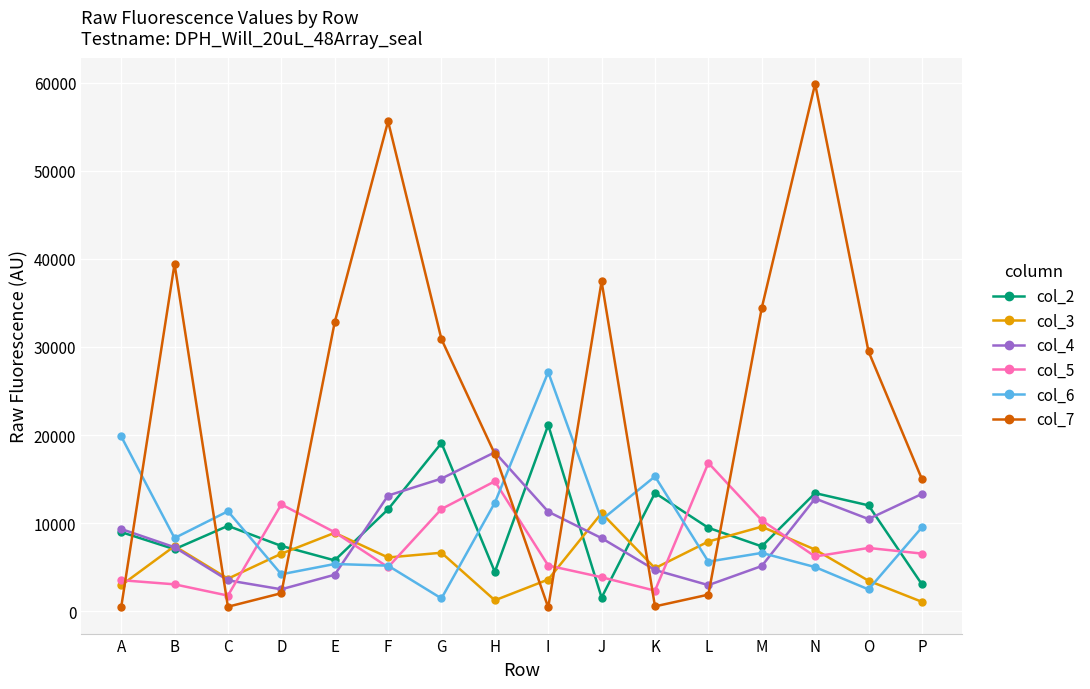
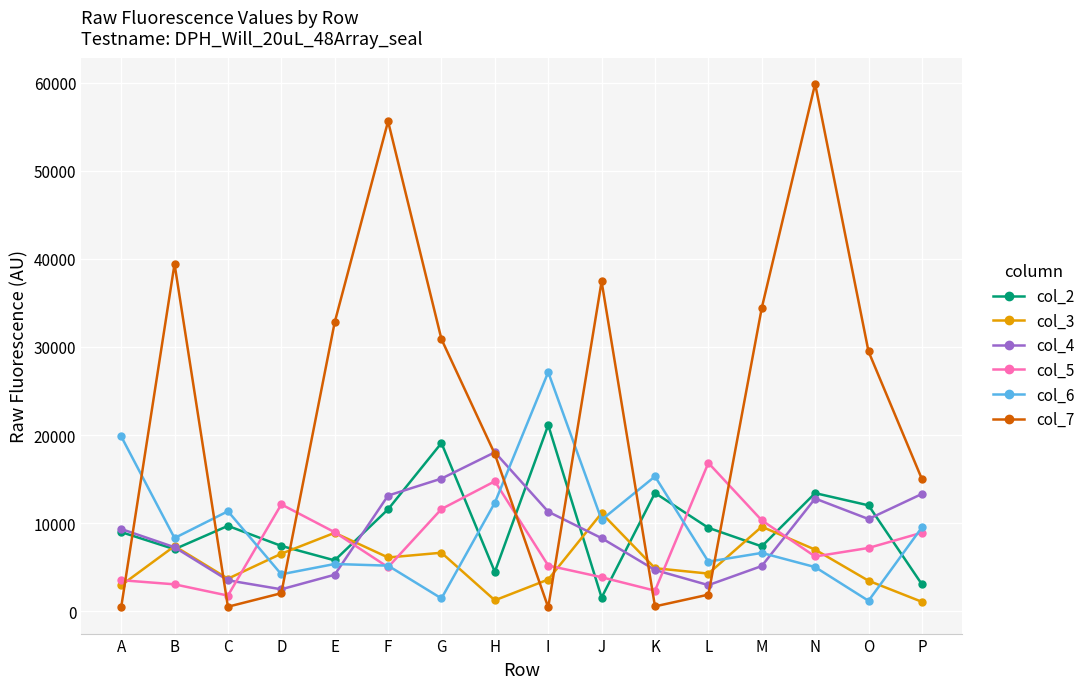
col_3, L: 8000 -> 4000
col_6, O: 2000 -> 1000
col_5, P: 7000 -> 9000
